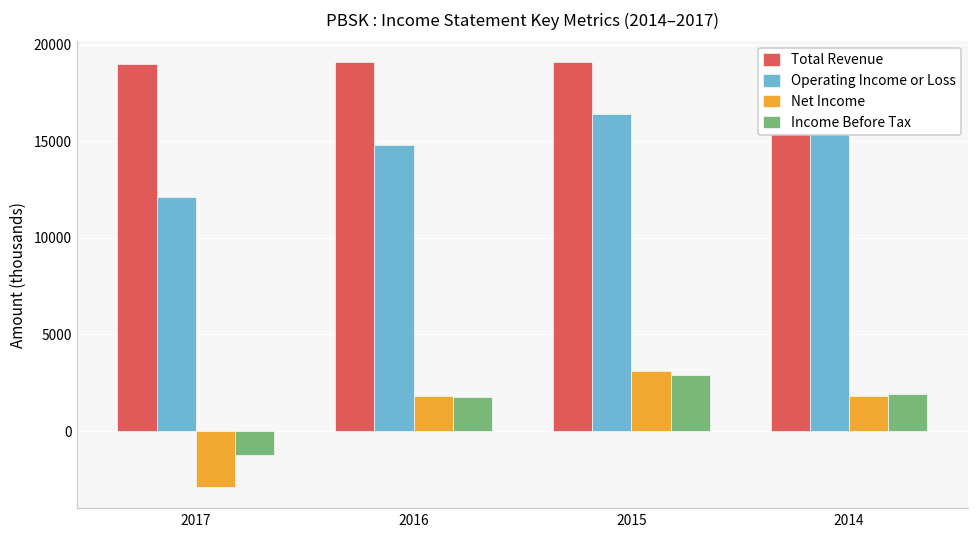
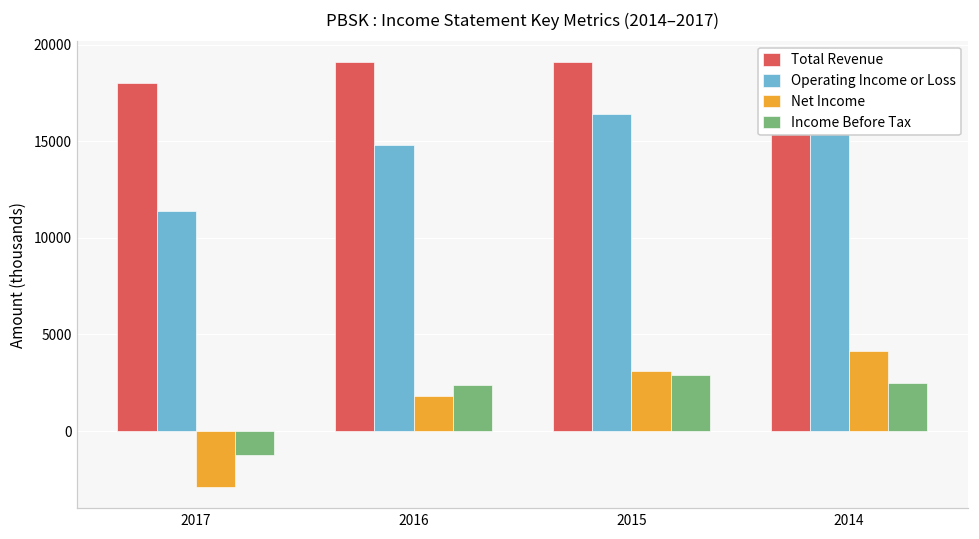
Total Revenue, 2017: 19000 -> 18000
Operating Income or Loss, 2017: 12100 -> 11400
Income Before Tax, 2016: 1800 -> 2400
Net Income, 2014: 1800 -> 4200
Income Before Tax, 2014: 1900 -> 2500
